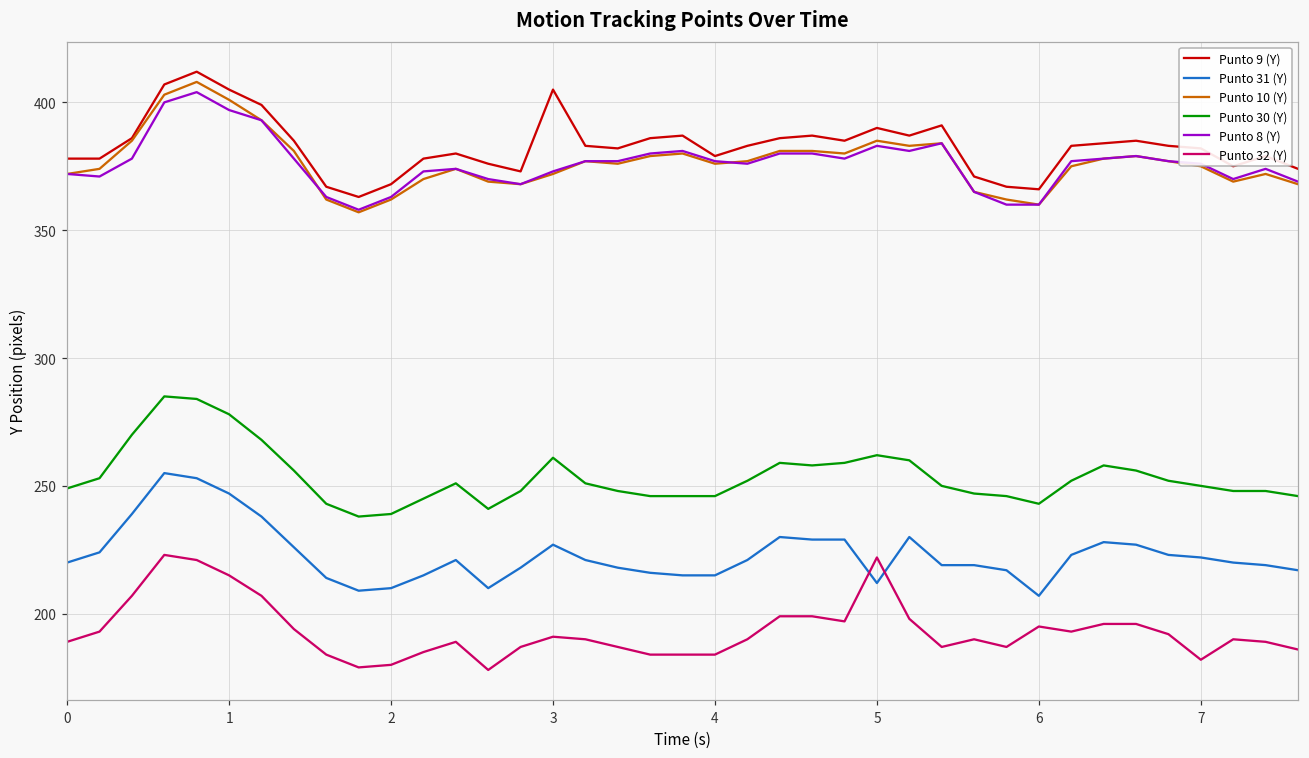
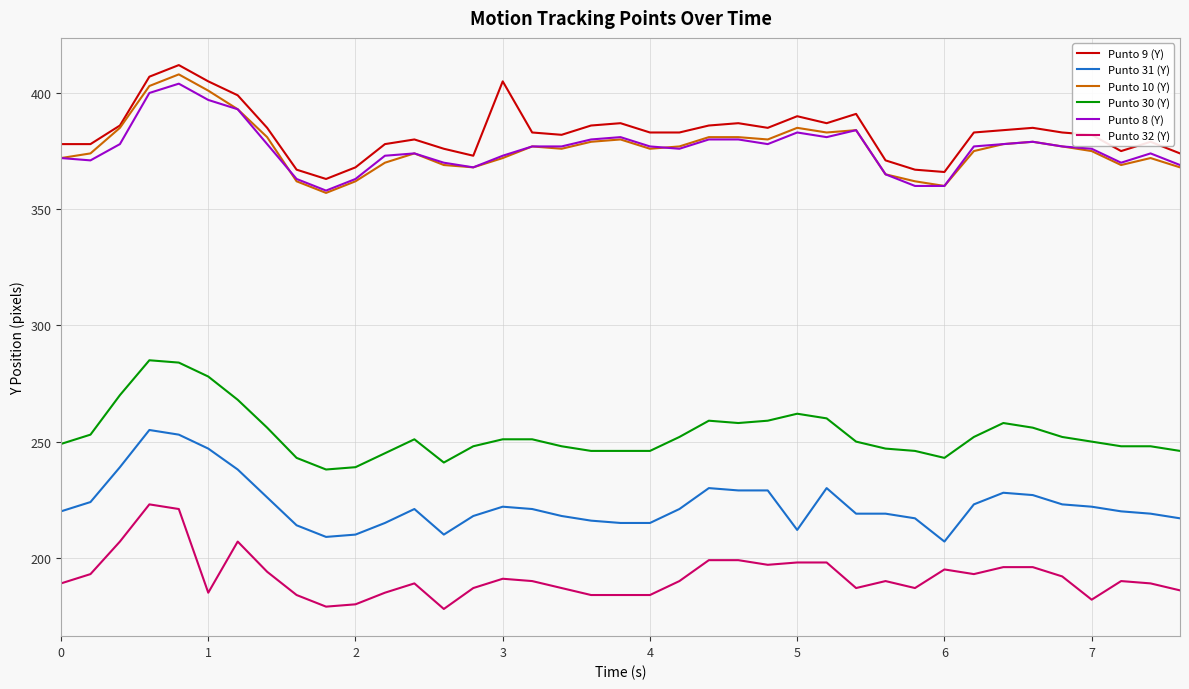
Punto 32 (Y), 1: 215 -> 185
Punto 31 (Y), 3: 227 -> 222
Punto 30 (Y), 3: 261 -> 251
Punto 9 (Y), 4: 379 -> 383
Punto 32 (Y), 5: 222 -> 198
